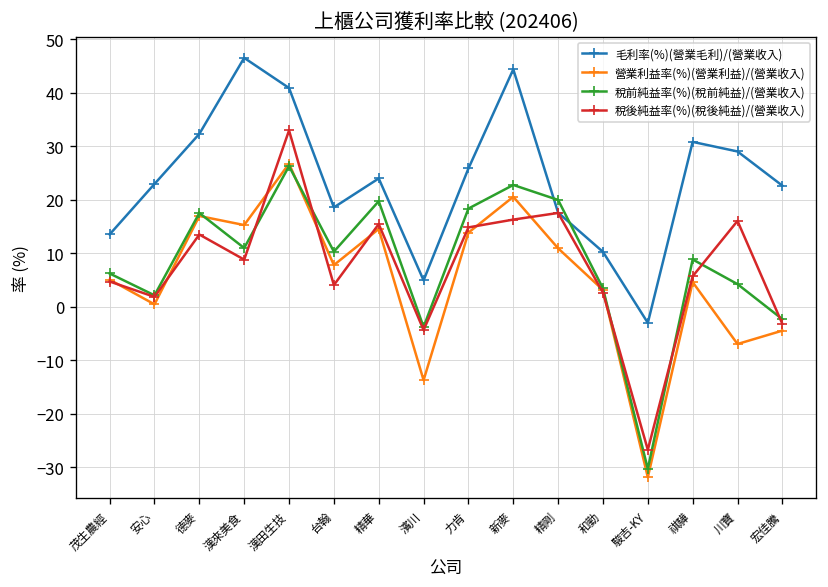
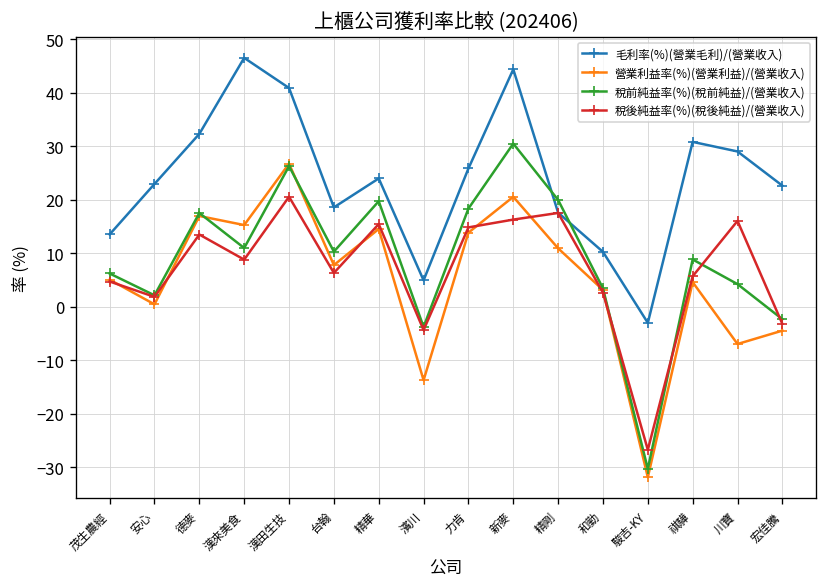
稅後純益率(%)(稅後純益)/(營業收入), 漢田生技: 33 -> 21
稅後純益率(%)(稅後純益)/(營業收入), 台翰: 4 -> 6
稅前純益率(%)(稅前純益)/(營業收入), 新麥: 23 -> 31
